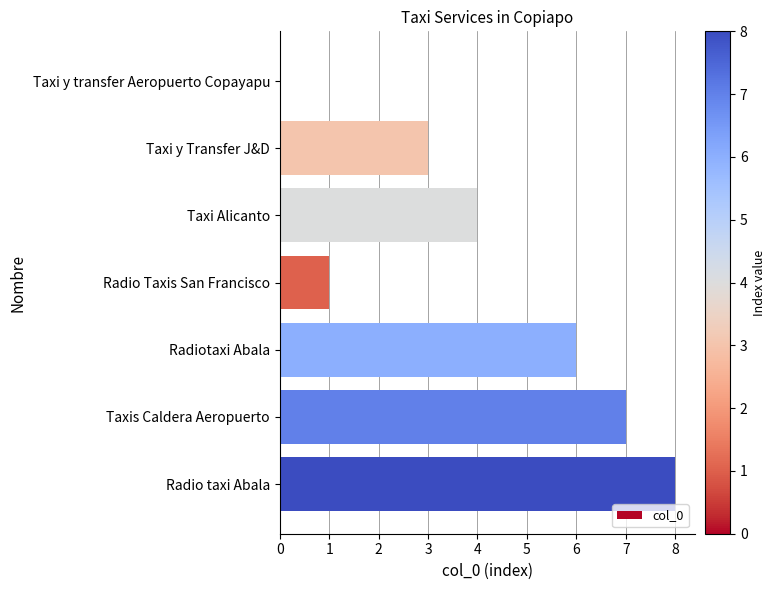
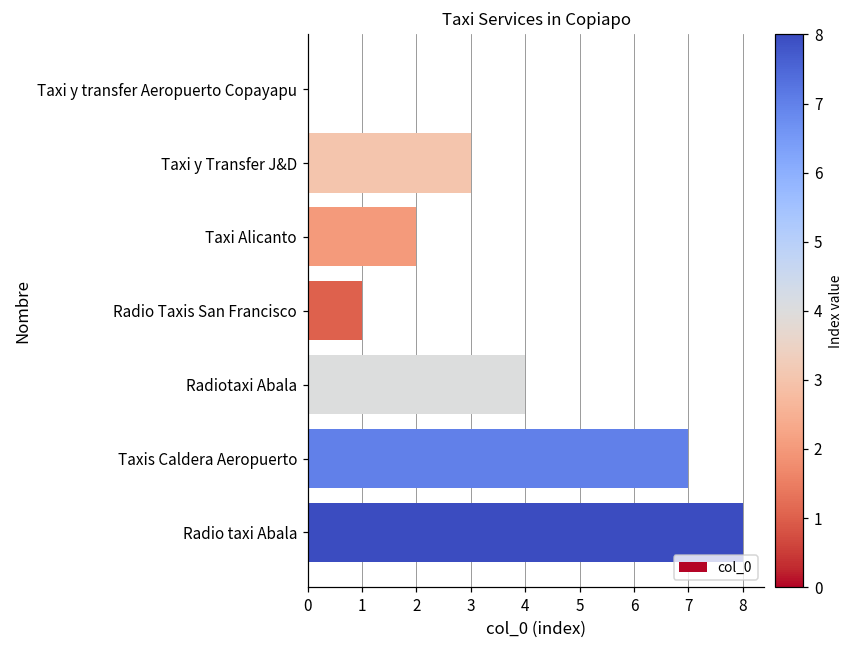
Taxi Alicanto: 4 -> 2
Radiotaxi Abala: 6 -> 4
